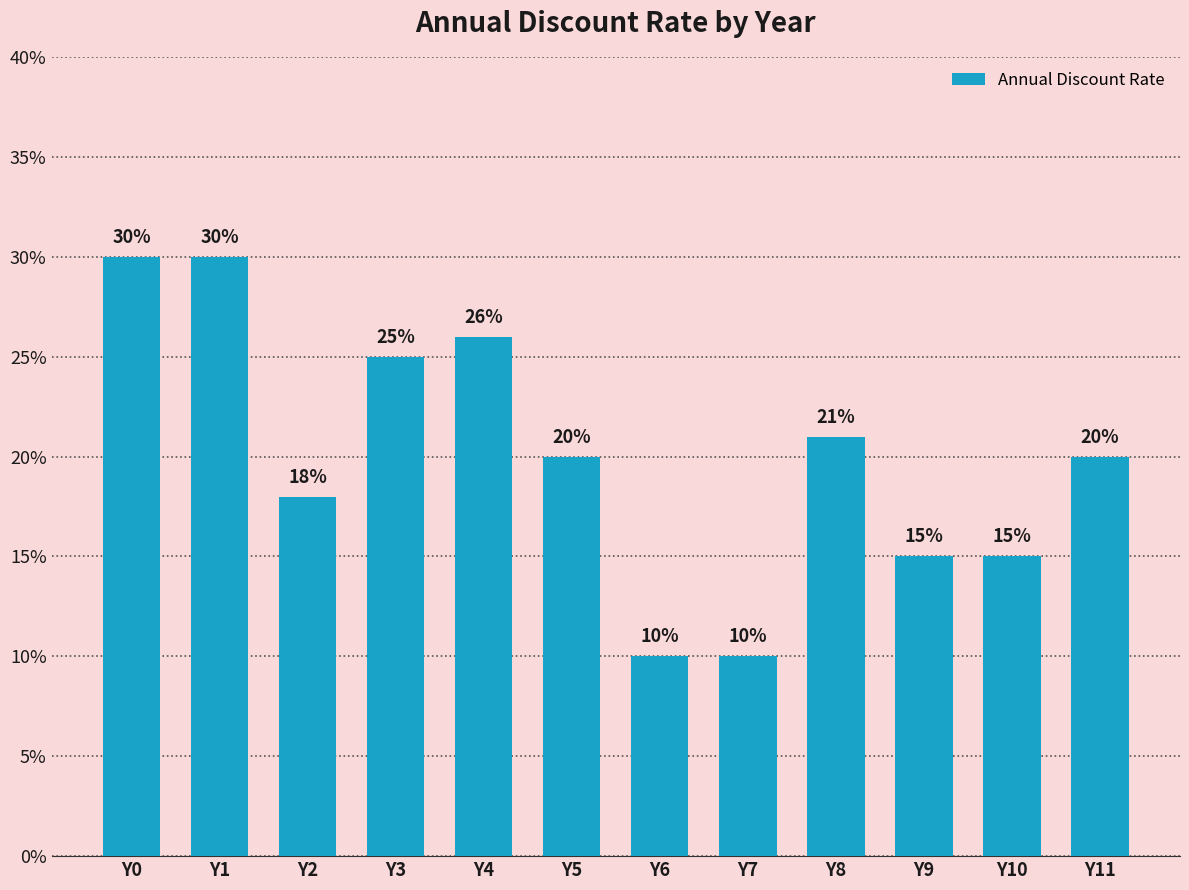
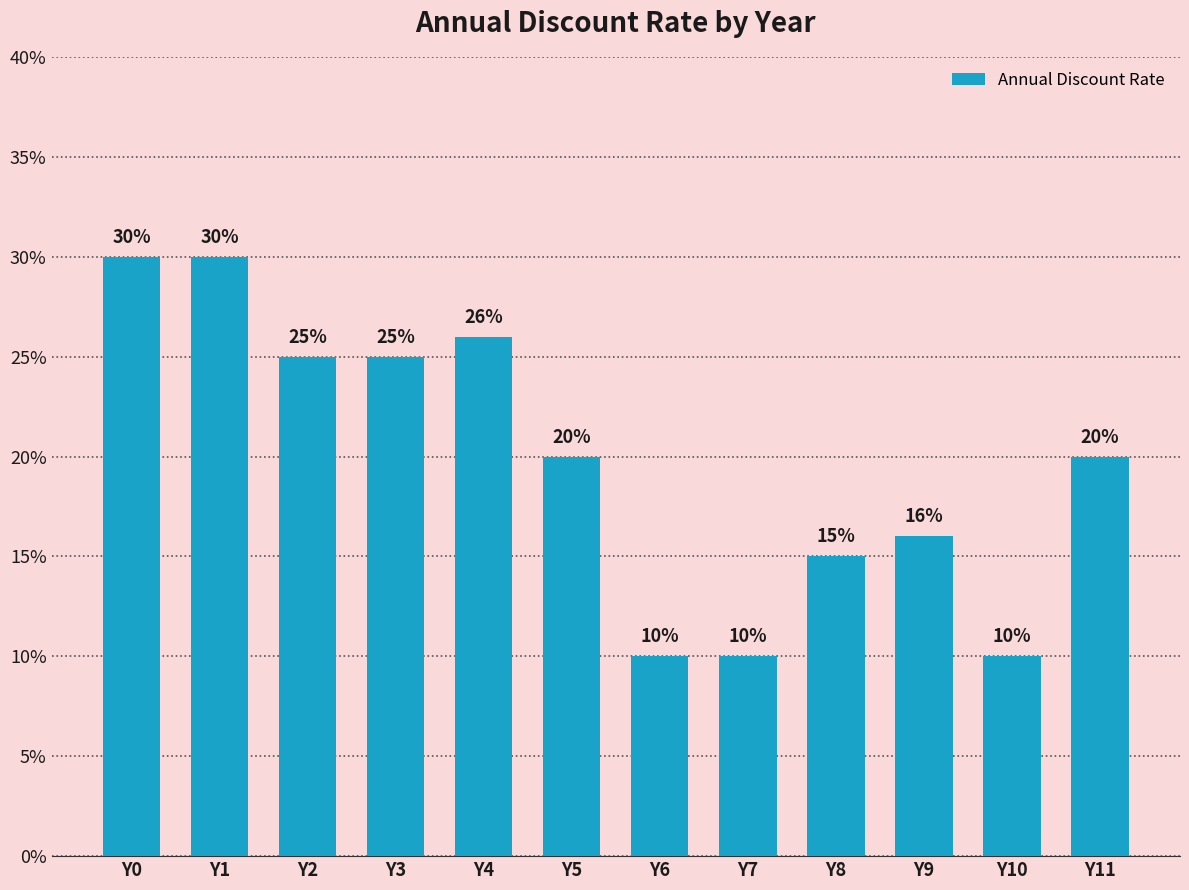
Y2: 18% -> 25%
Y8: 21% -> 15%
Y9: 15% -> 16%
Y10: 15% -> 10%
